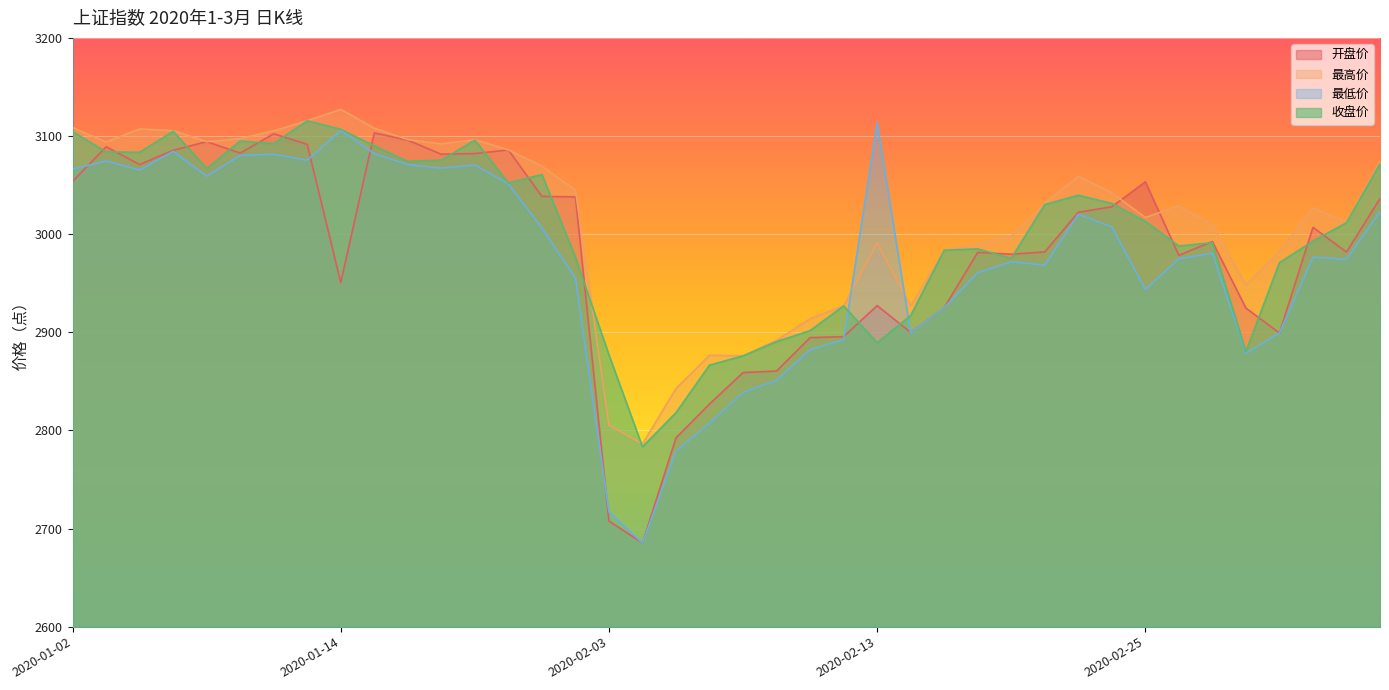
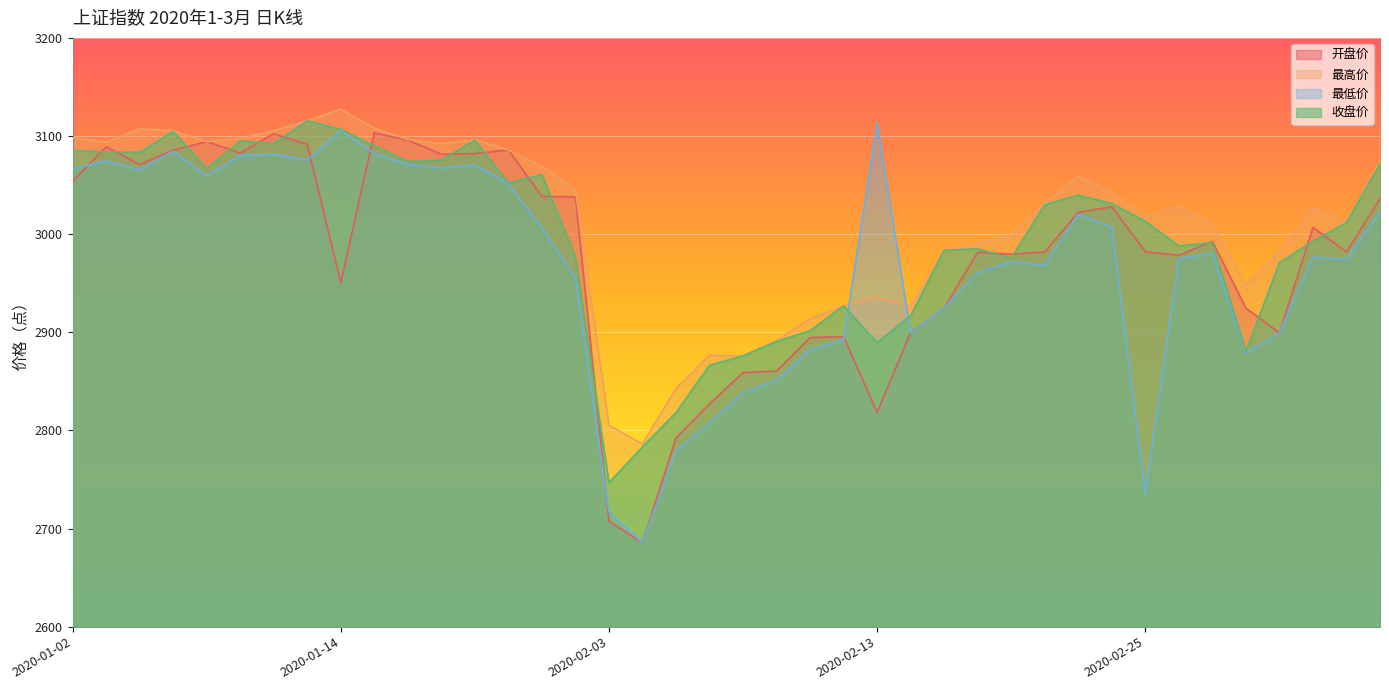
最高价, 2020-01-02: 3110 -> 3100
收盘价, 2020-01-02: 3100 -> 3090
收盘价, 2020-02-03: 2880 -> 2750
开盘价, 2020-02-13: 2930 -> 2820
最高价, 2020-02-13: 2990 -> 2940
开盘价, 2020-02-25: 3050 -> 2980
最低价, 2020-02-25: 2940 -> 2740
